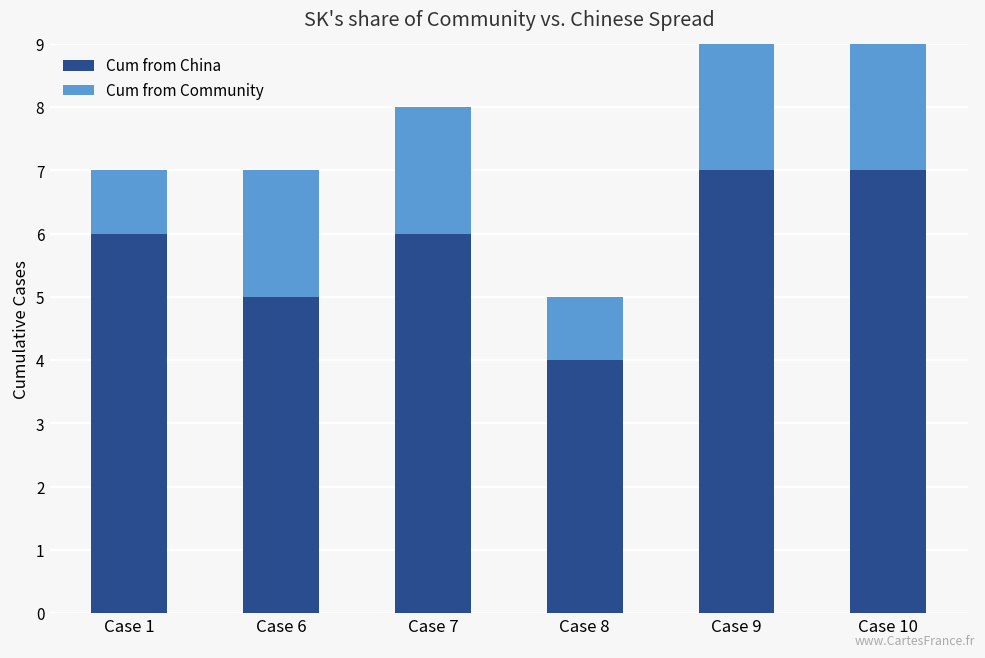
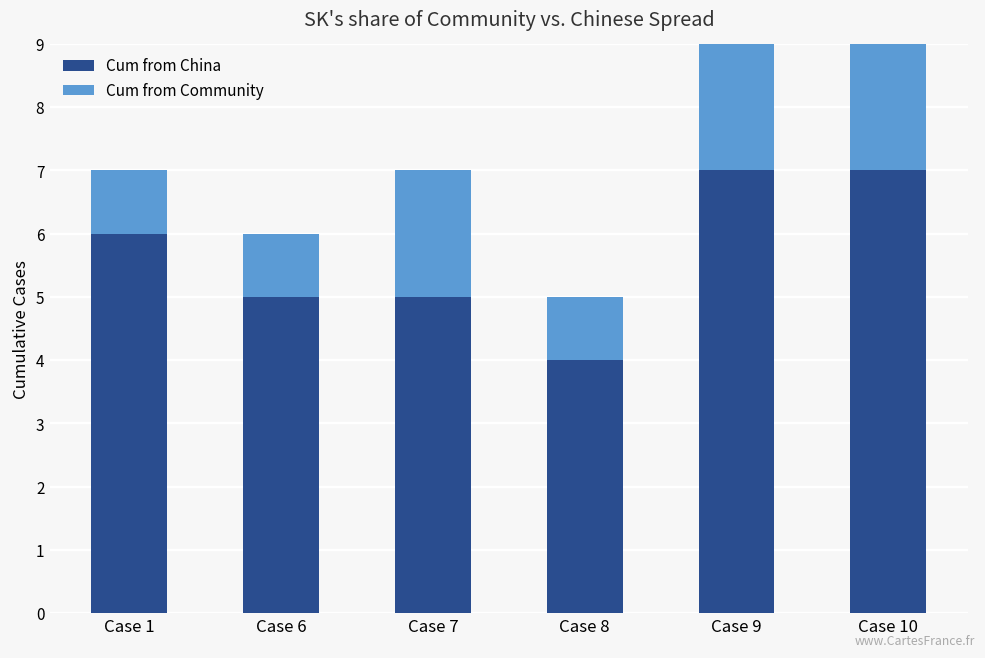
Cum from Community, Case 6: 2 -> 1
Cum from China, Case 7: 6 -> 5
